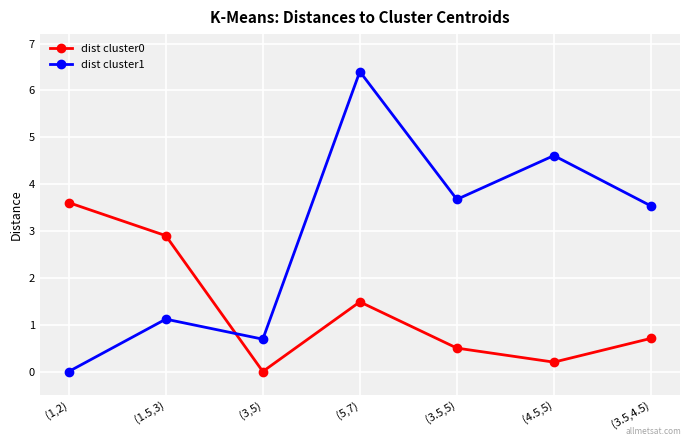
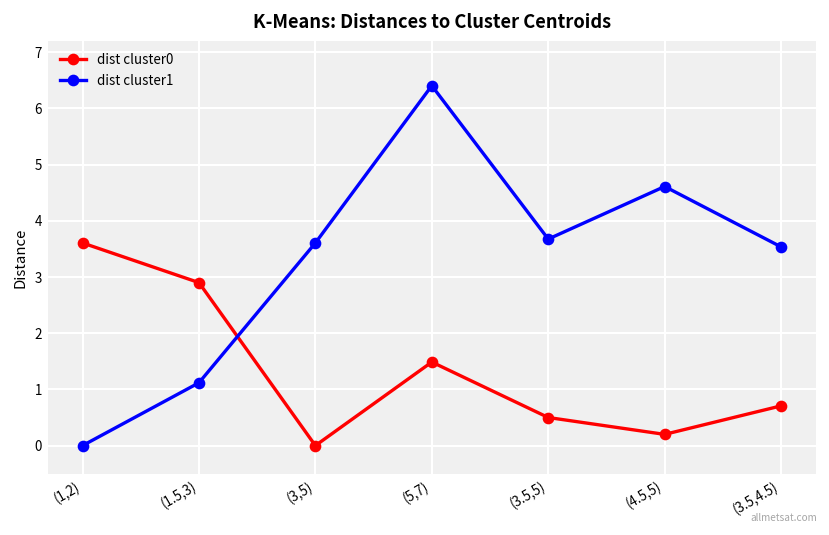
dist cluster1, (3,5): 0.7 -> 3.6
